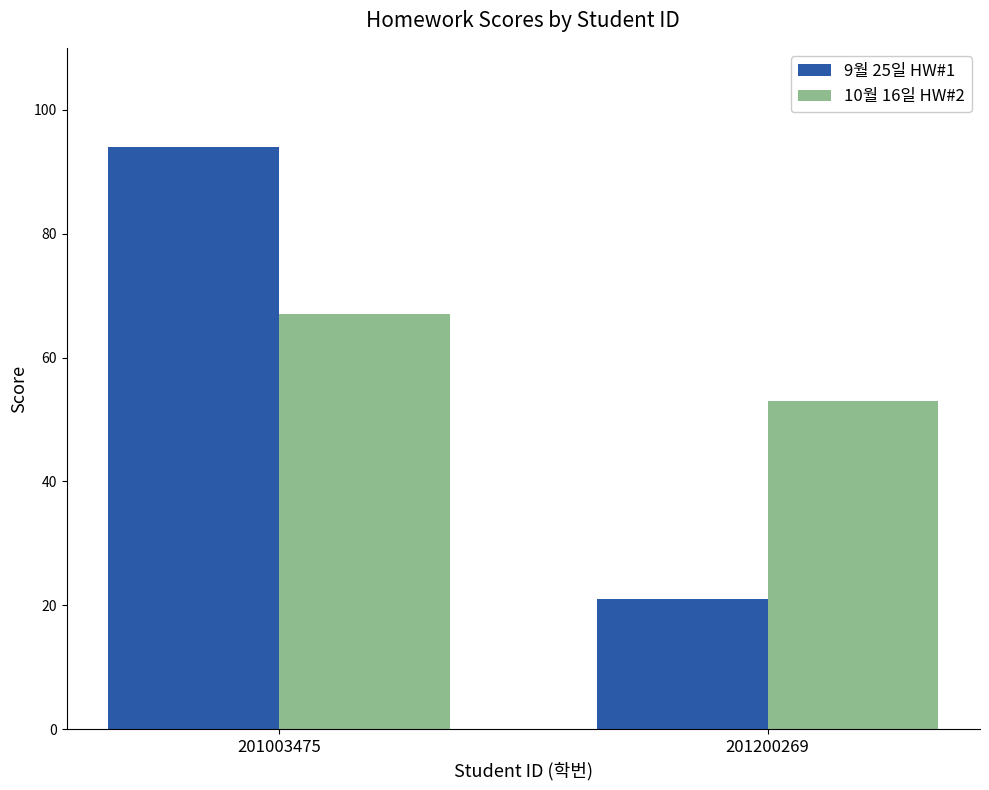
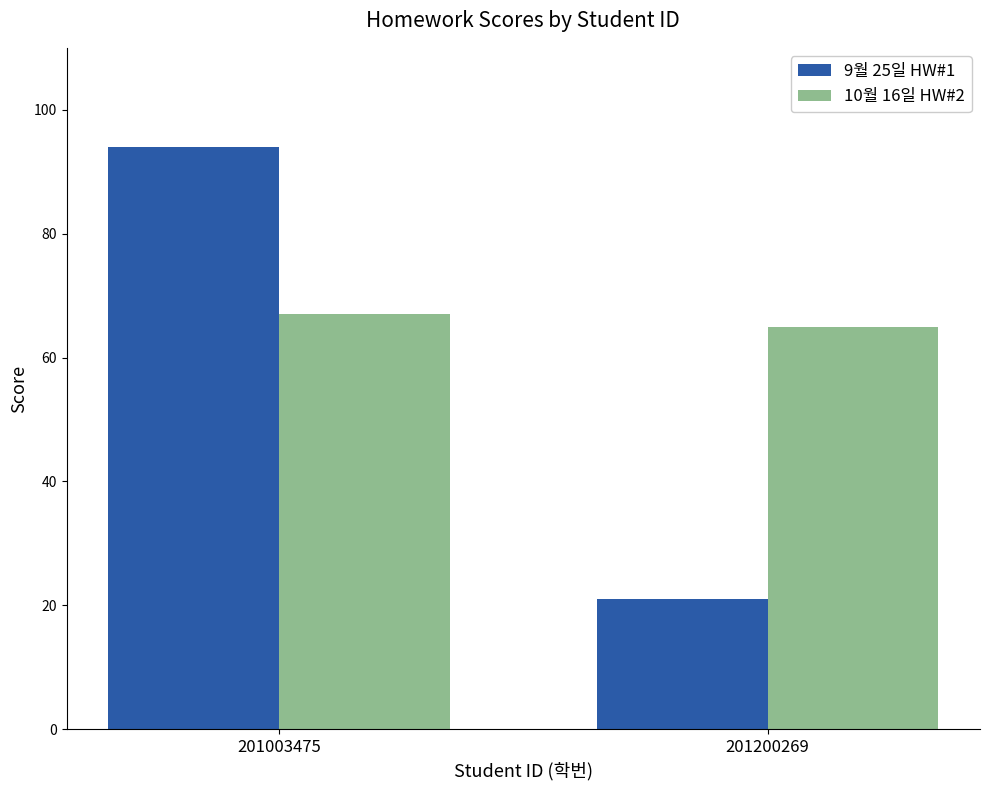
10월 16일 HW#2, 201200269: 53 -> 65
